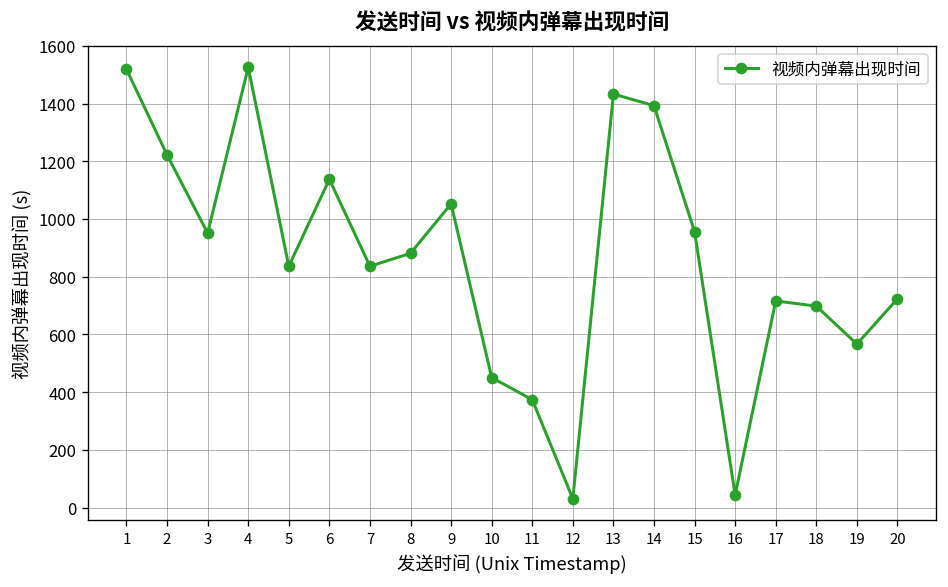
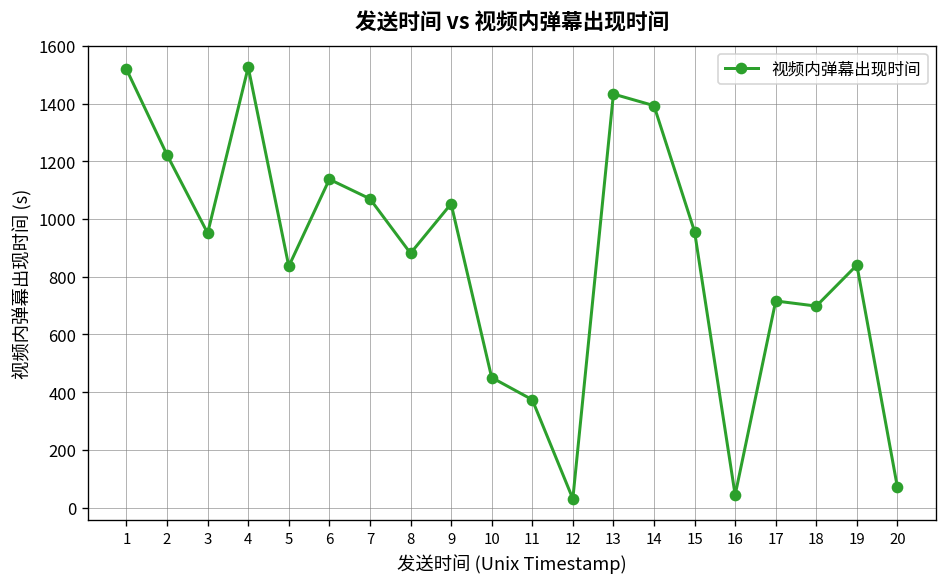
7: 840 -> 1070
19: 570 -> 840
20: 720 -> 70
